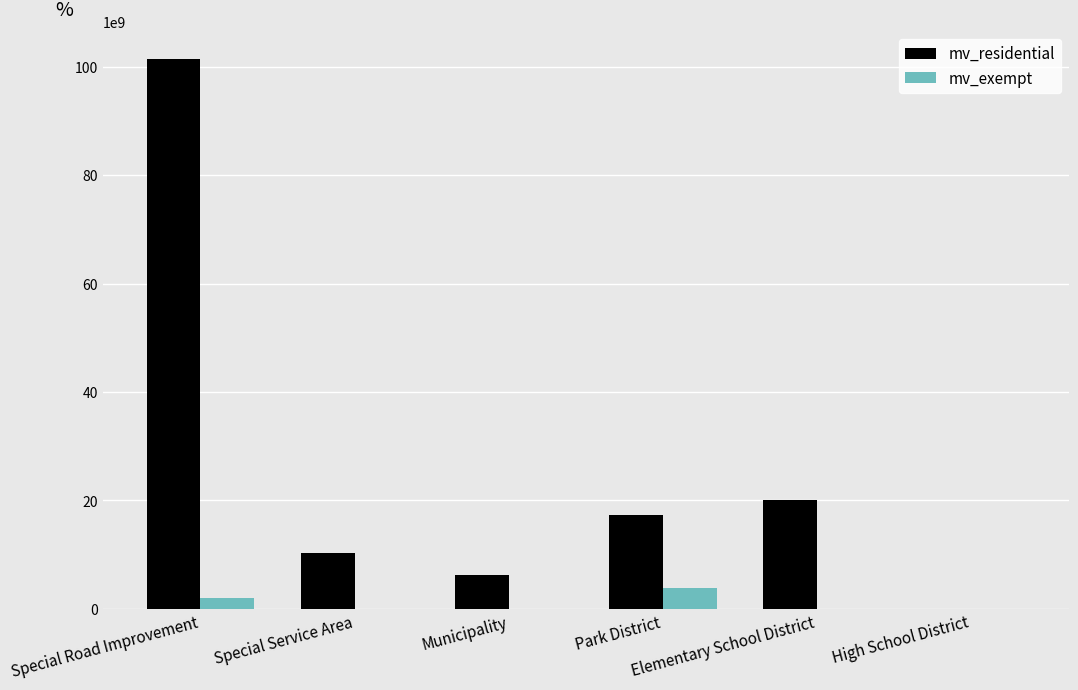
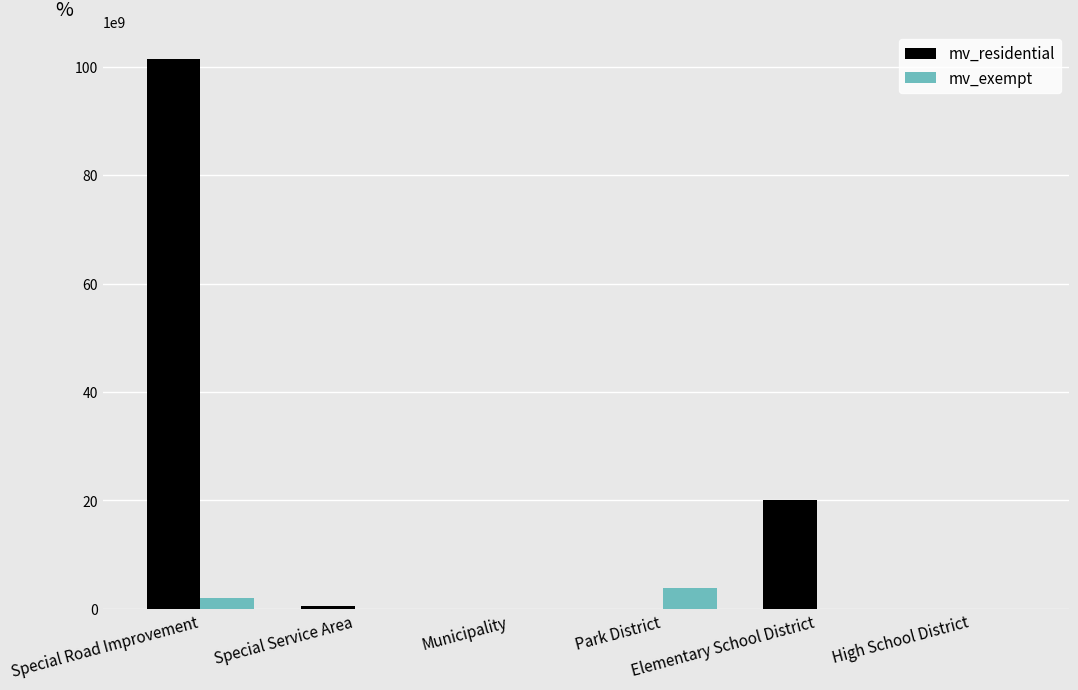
mv_residential, Special Service Area: 10000000000 -> 0
mv_residential, Municipality: 6000000000 -> 0
mv_residential, Park District: 17000000000 -> 0
